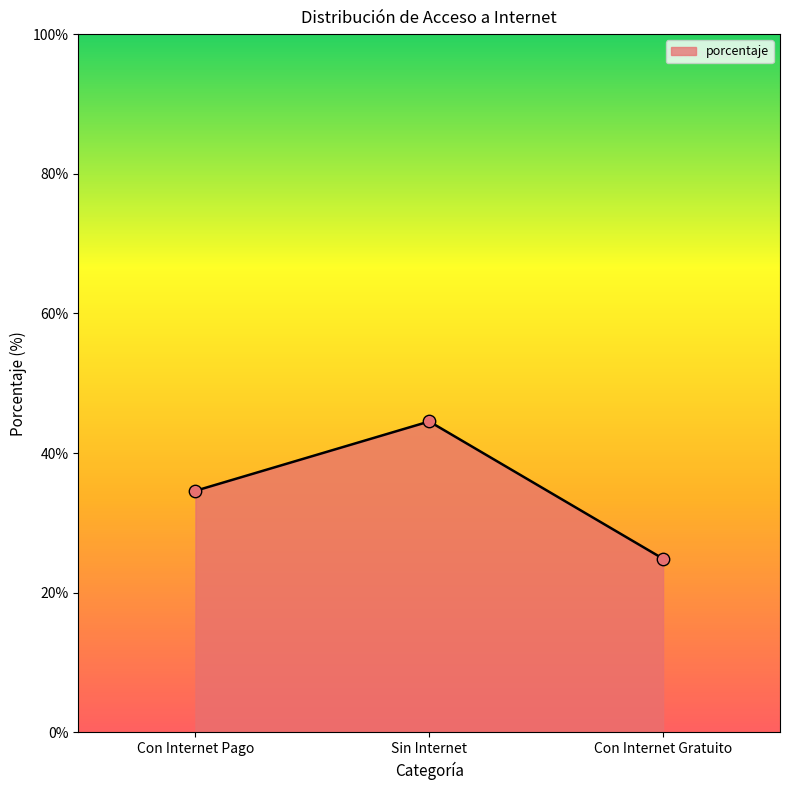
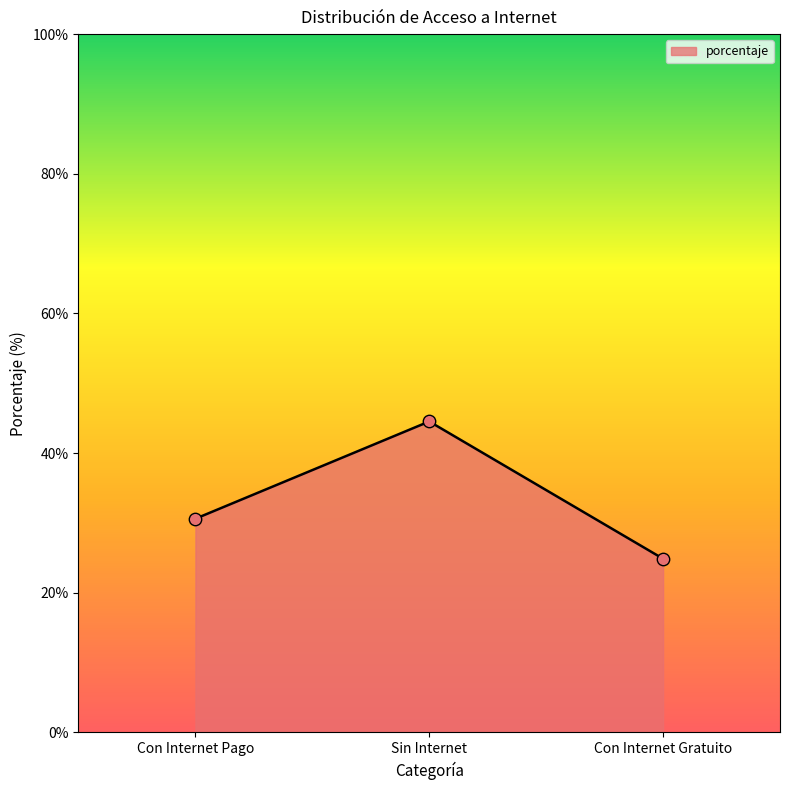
Con Internet Pago: 35% -> 31%
